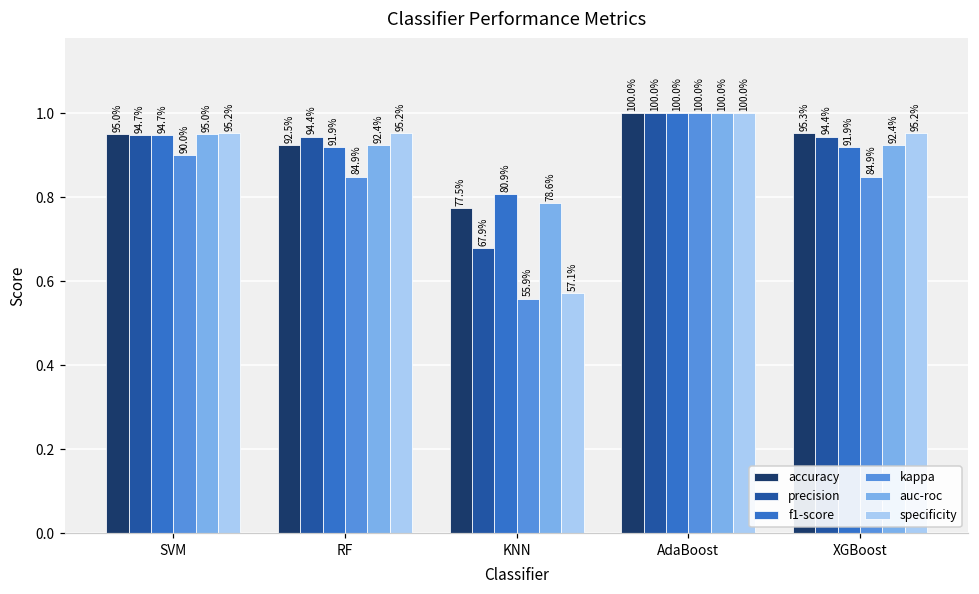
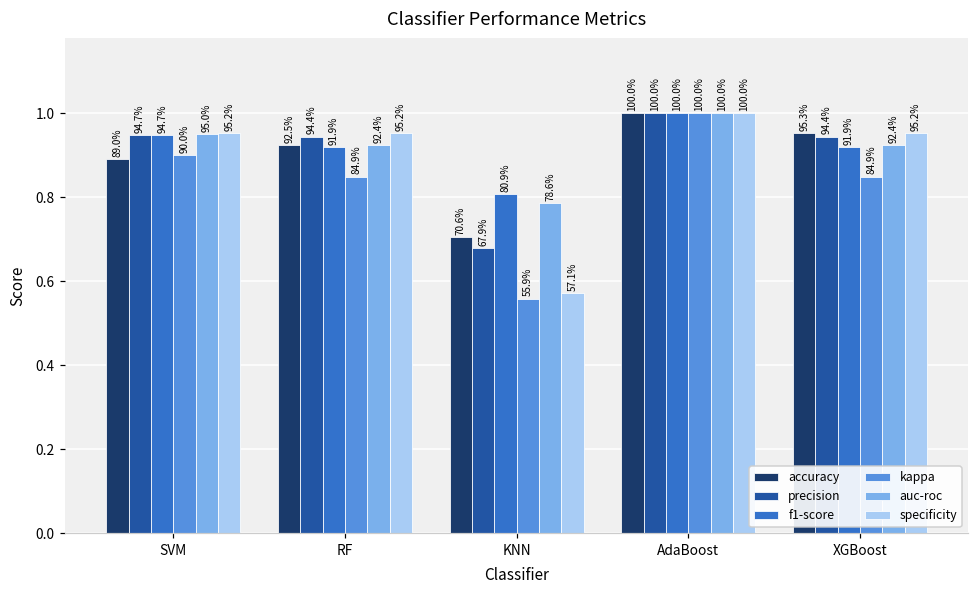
accuracy, SVM: 95.0% -> 89.0%
accuracy, KNN: 77.5% -> 70.6%
